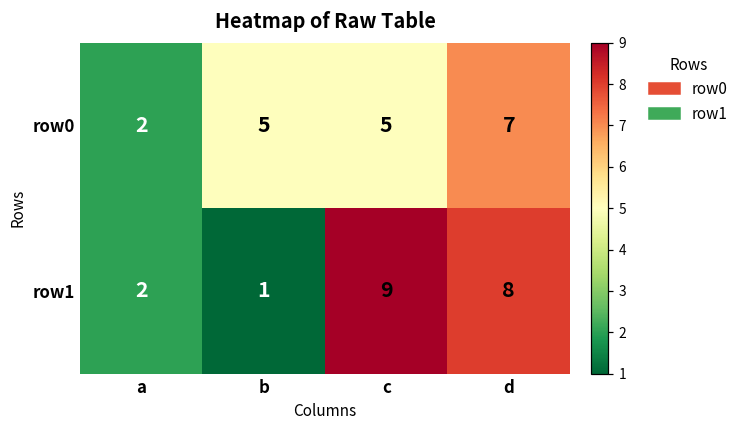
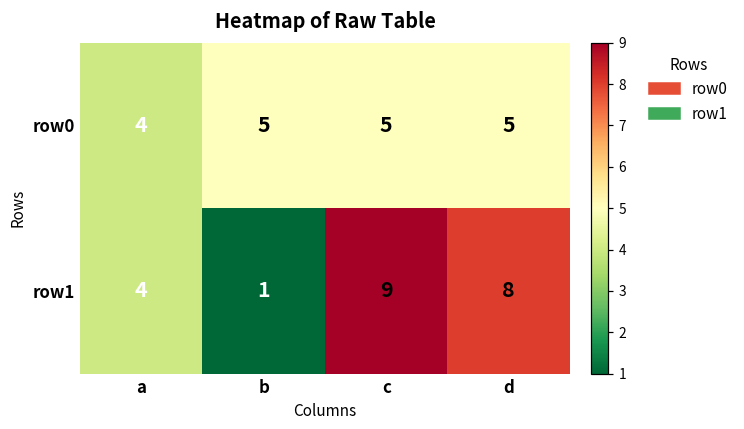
row0, a: 2 -> 4
row0, d: 7 -> 5
row1, a: 2 -> 4
